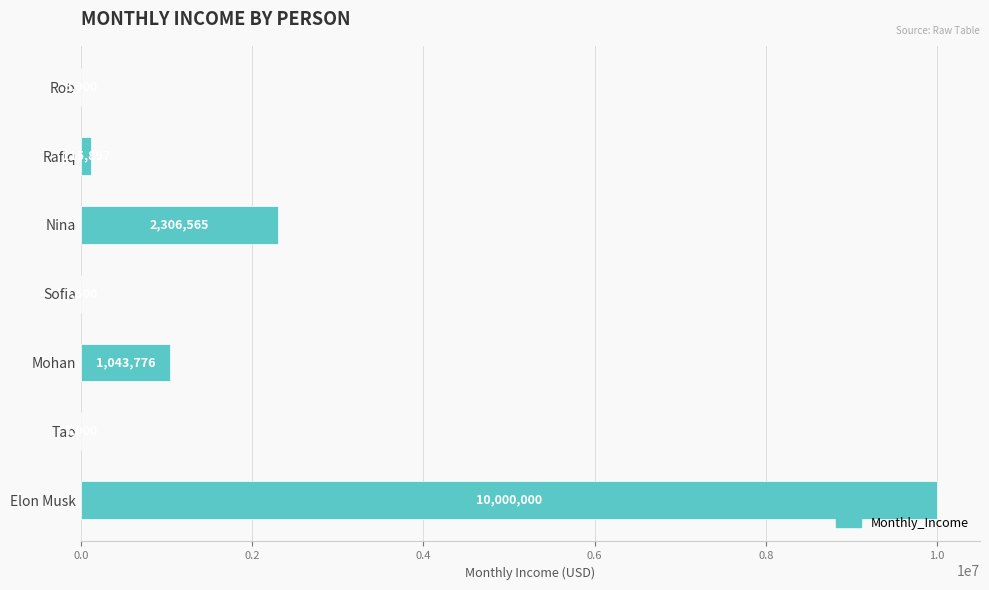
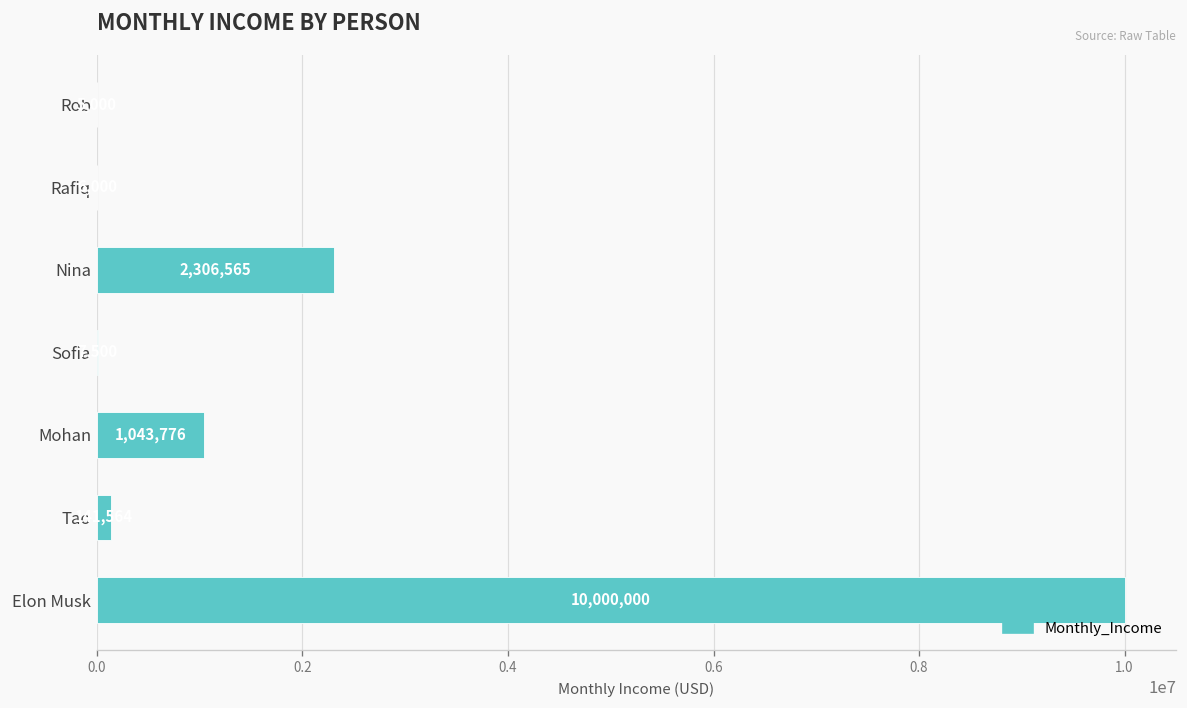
Rafiq: 100000 -> 0
Tao: 0 -> 100000
